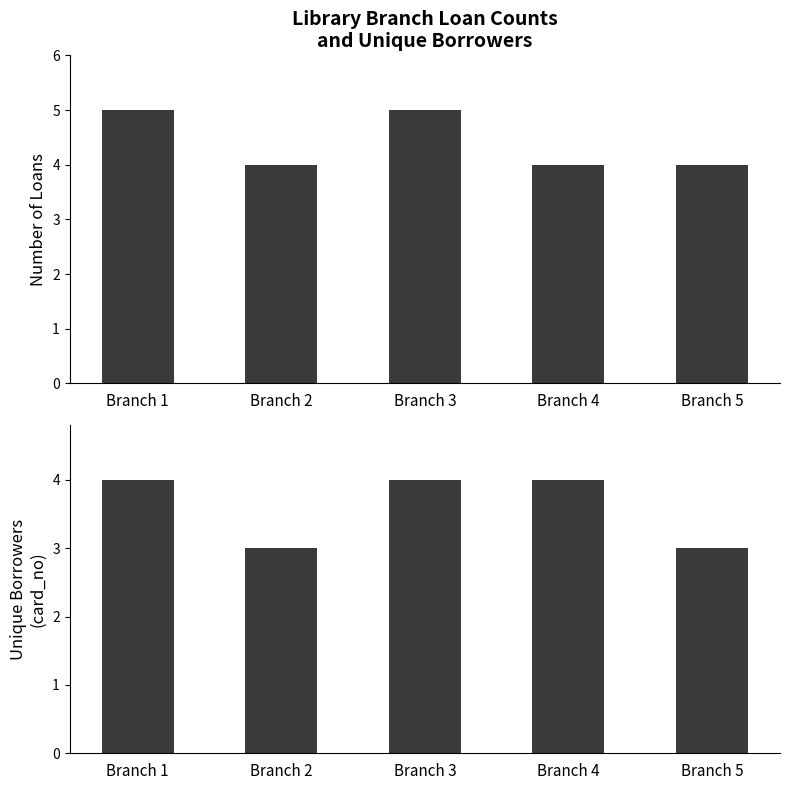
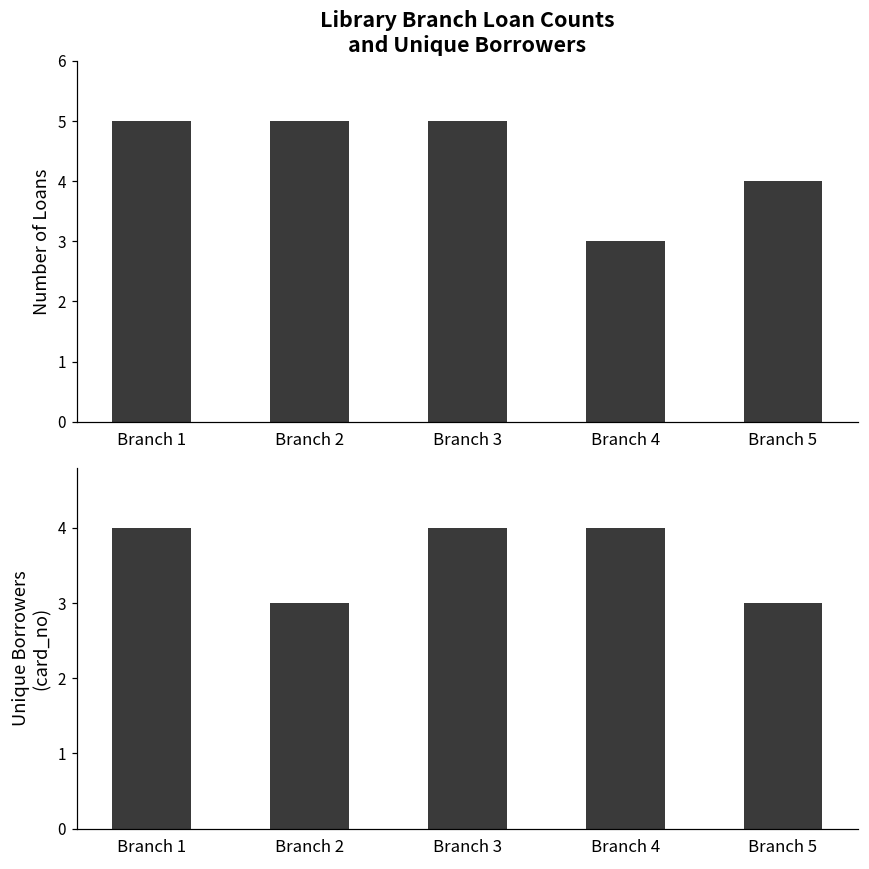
Library Branch Loan Counts and Unique Borrowers, Branch 2: 4 -> 5
Library Branch Loan Counts and Unique Borrowers, Branch 4: 4 -> 3
